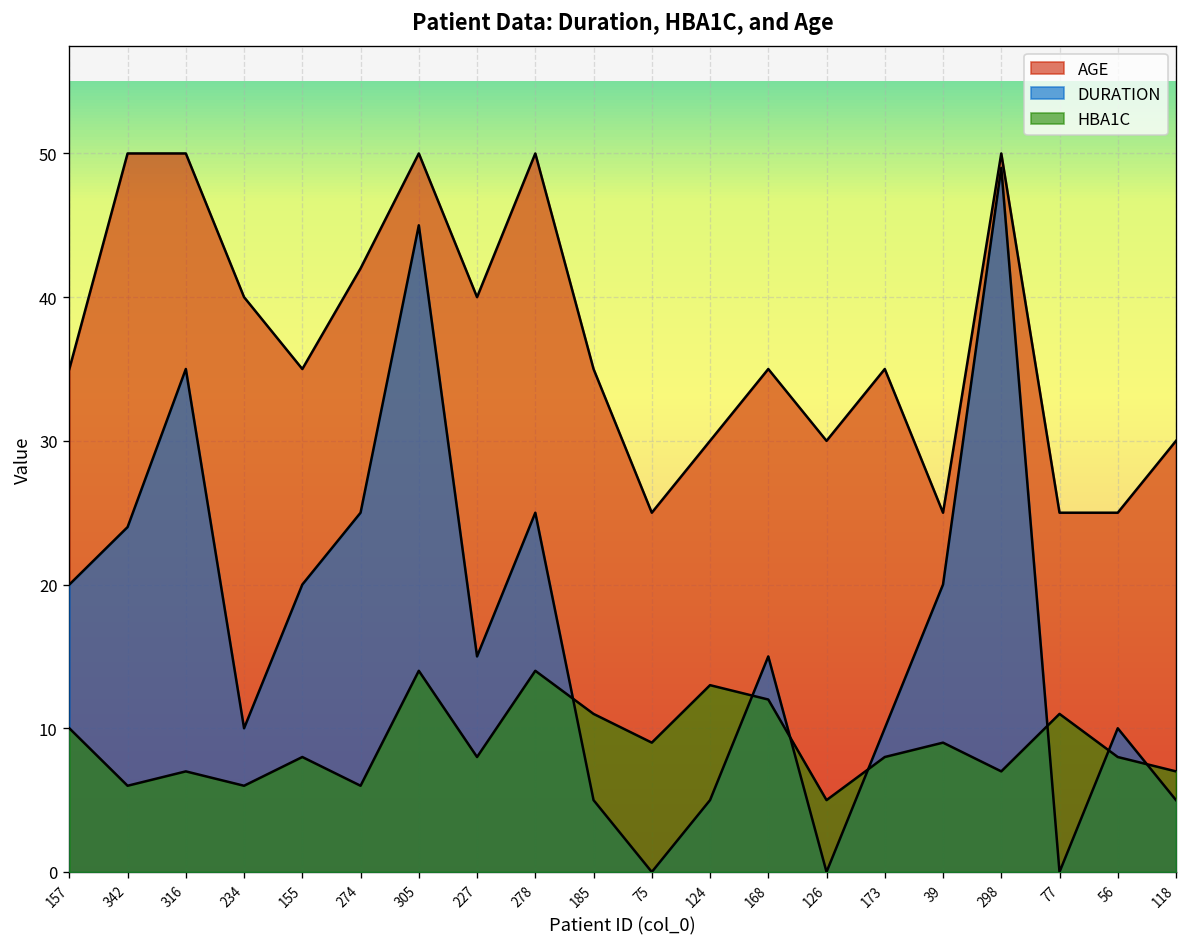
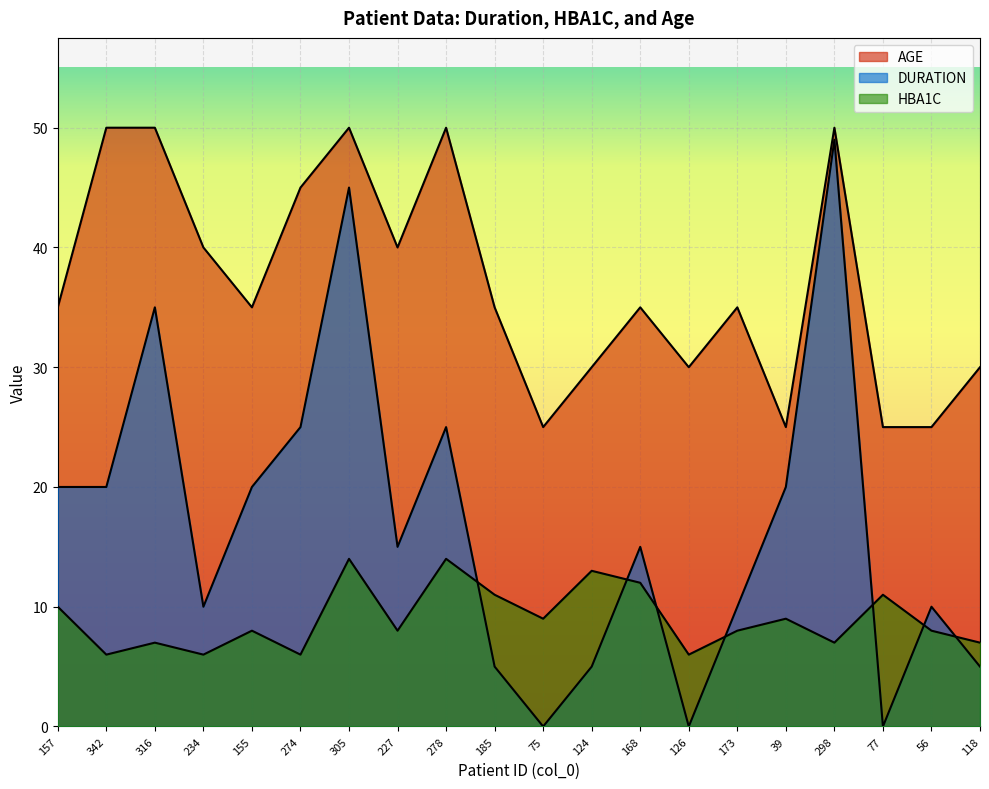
DURATION, 342: 24 -> 20
AGE, 274: 42 -> 45
HBA1C, 126: 5 -> 6
